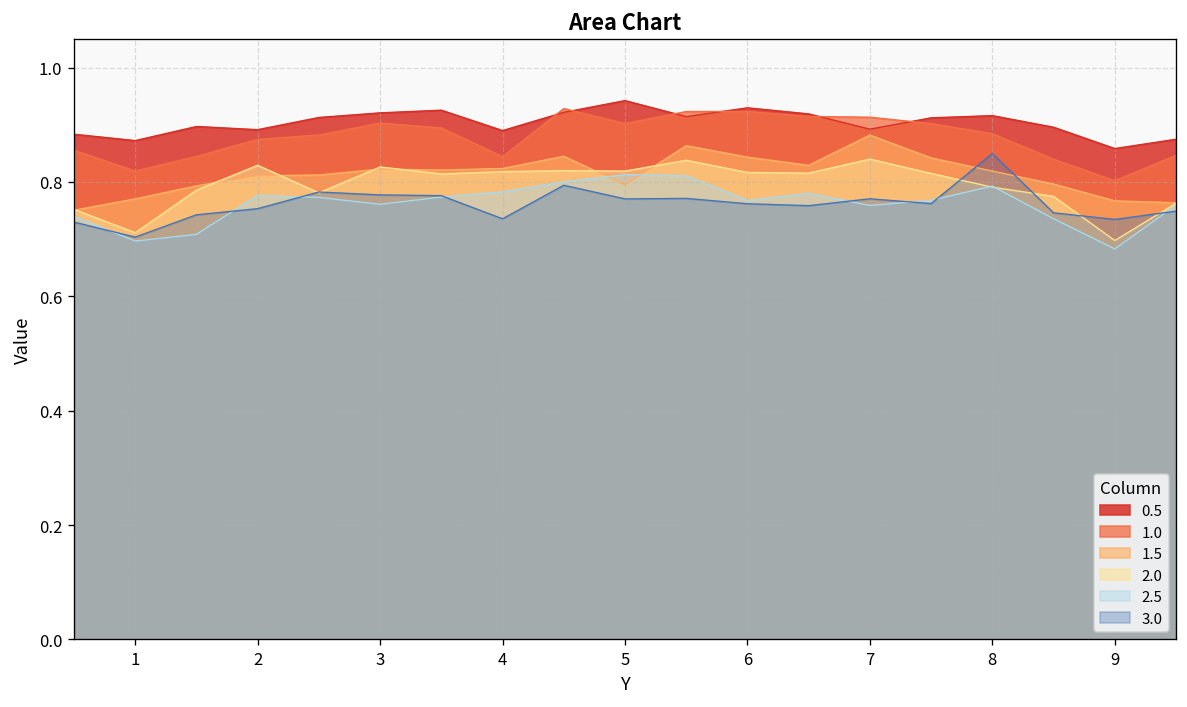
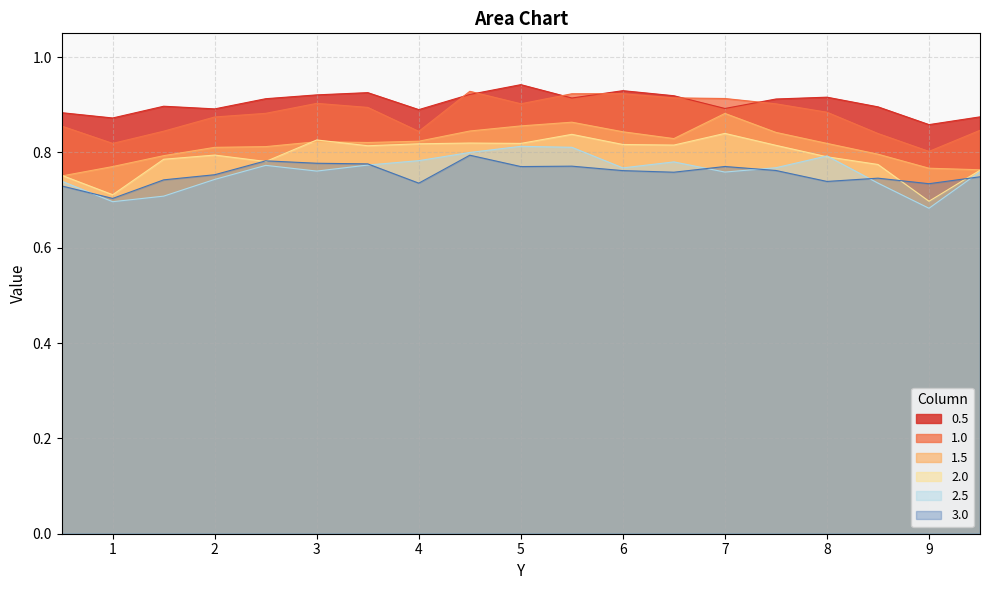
2.0, 2: 0.83 -> 0.79
2.5, 2: 0.78 -> 0.74
1.5, 5: 0.80 -> 0.86
3.0, 8: 0.85 -> 0.74
